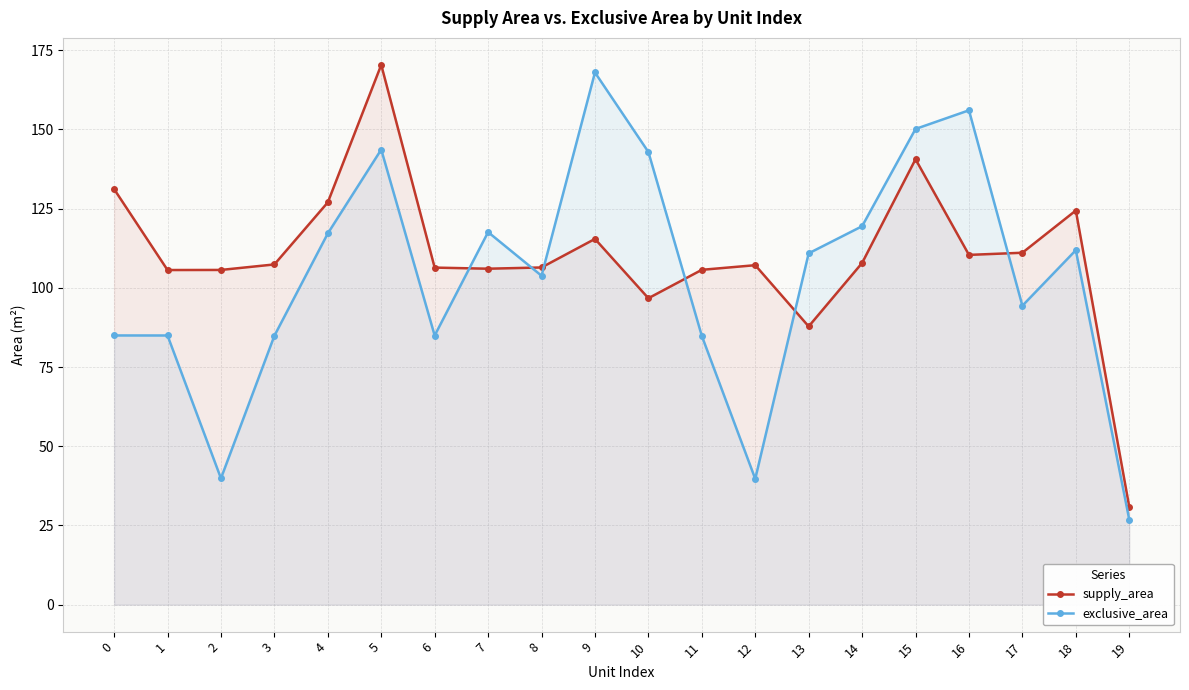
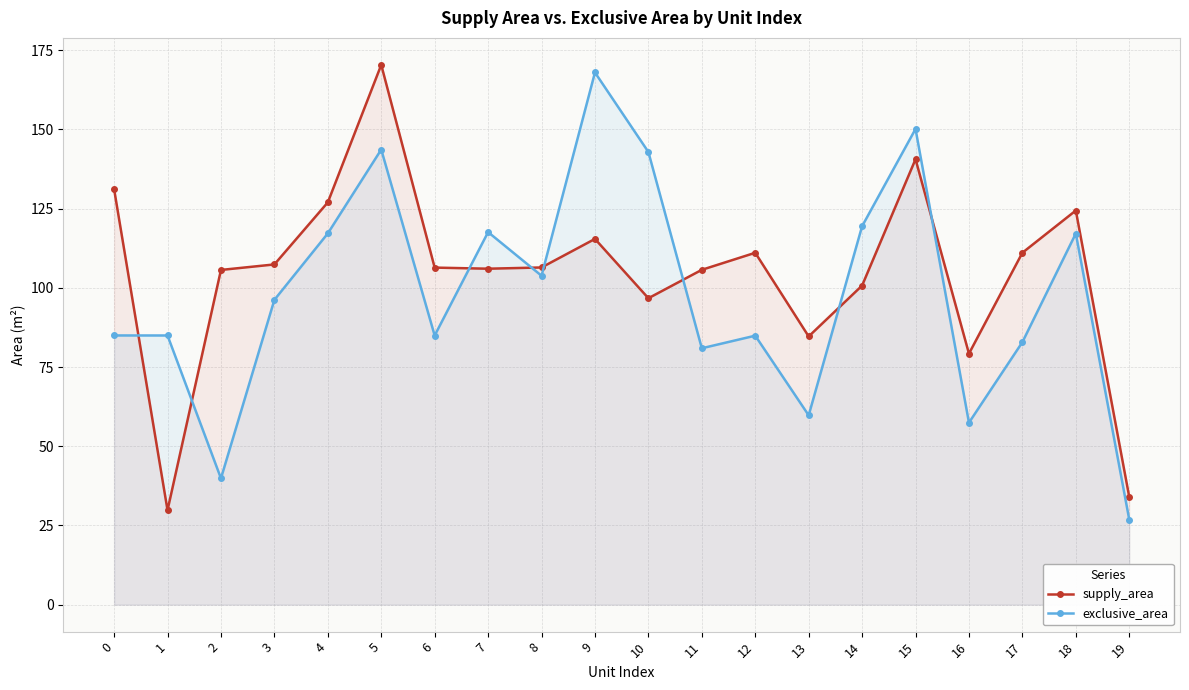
supply_area, 1: 106 -> 30
exclusive_area, 3: 85 -> 96
exclusive_area, 11: 85 -> 81
supply_area, 12: 107 -> 111
exclusive_area, 12: 40 -> 85
supply_area, 13: 88 -> 85
exclusive_area, 13: 111 -> 60
supply_area, 14: 108 -> 101
supply_area, 16: 110 -> 79
exclusive_area, 16: 156 -> 57
exclusive_area, 17: 94 -> 83
exclusive_area, 18: 112 -> 117
supply_area, 19: 31 -> 34
